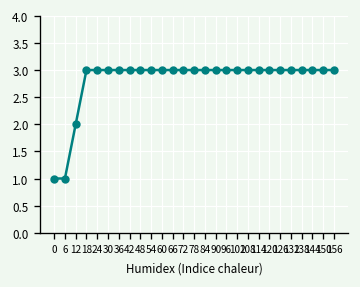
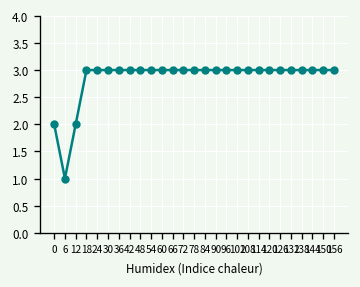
0: 1 -> 2
